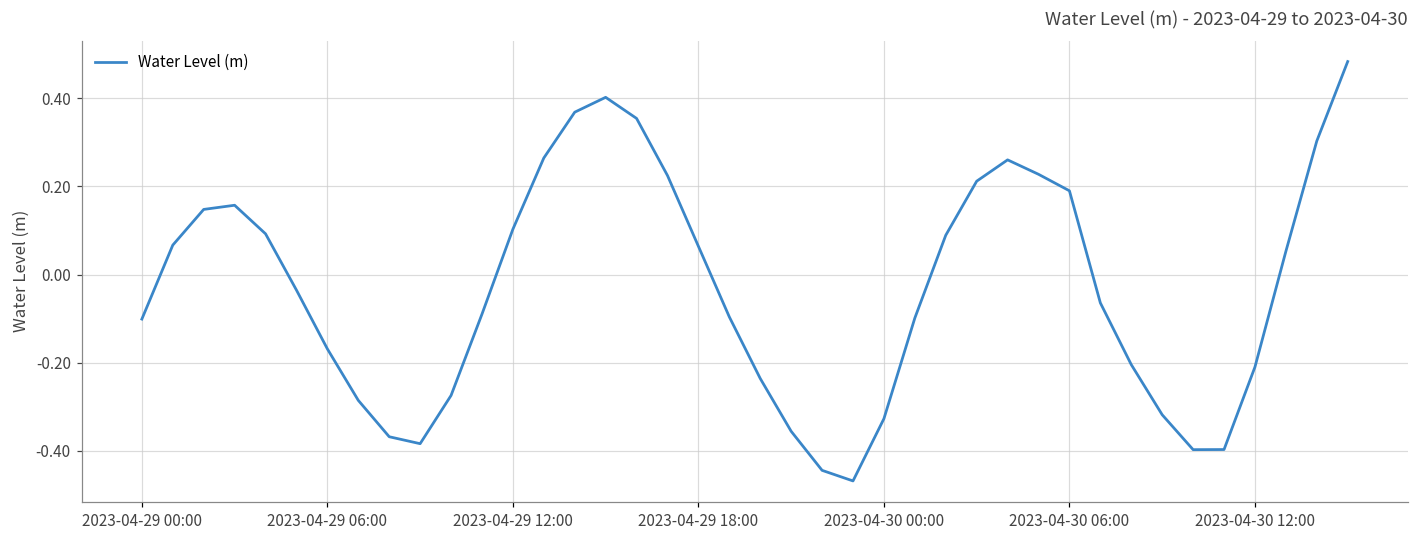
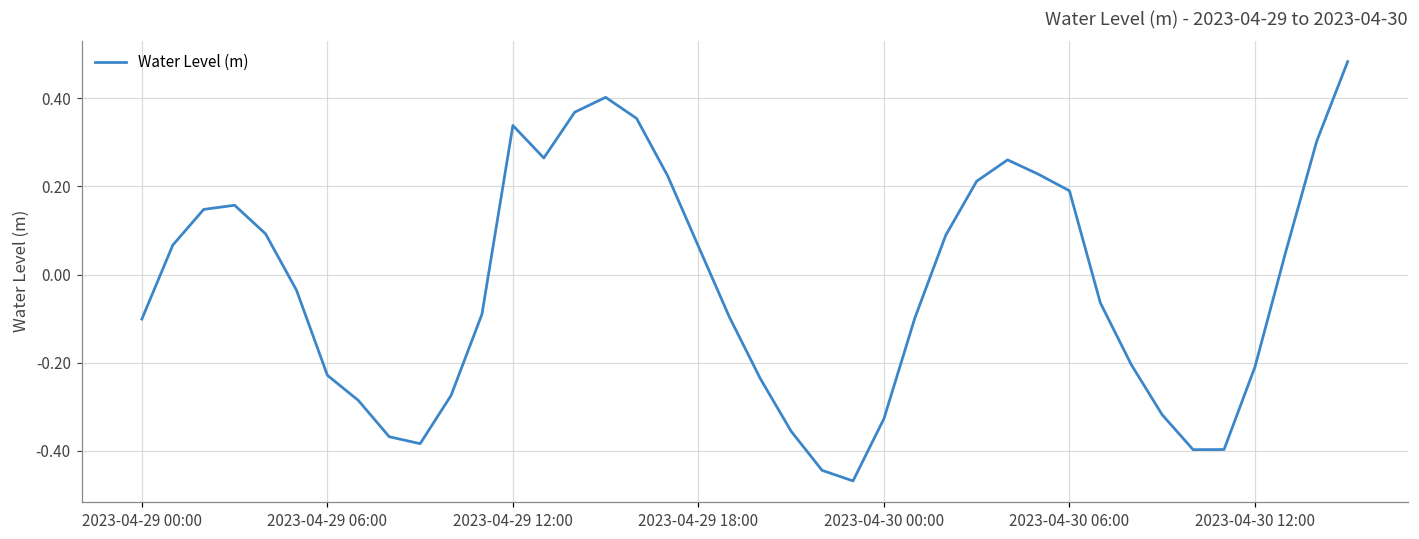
2023-04-29 06:00: -0.17 -> -0.23
2023-04-29 12:00: 0.10 -> 0.34
